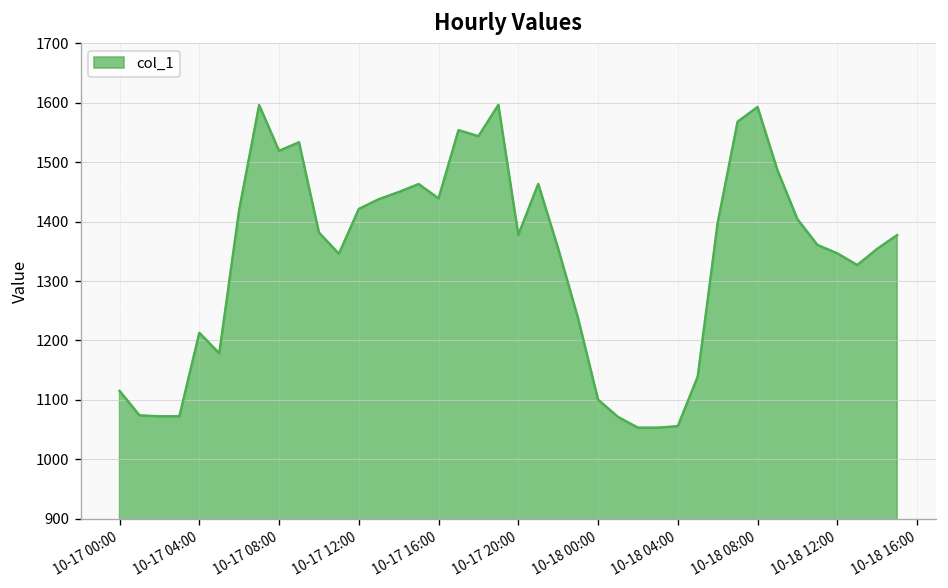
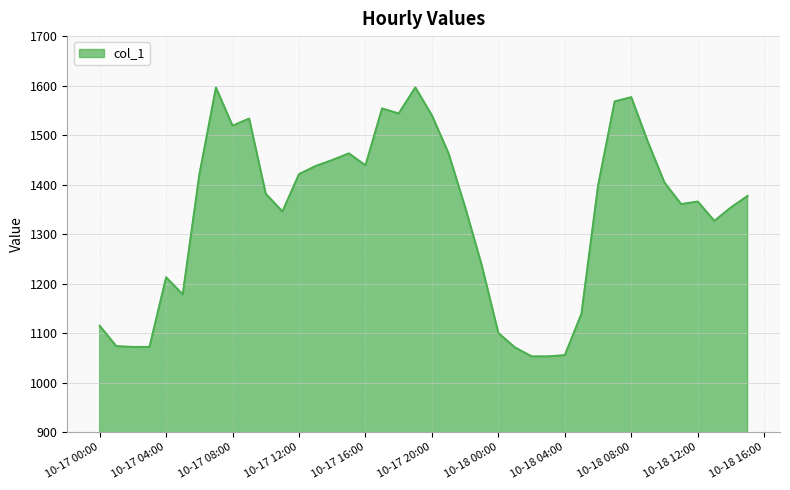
10-17 20:00: 1380 -> 1540
10-18 08:00: 1590 -> 1580
10-18 12:00: 1350 -> 1370
